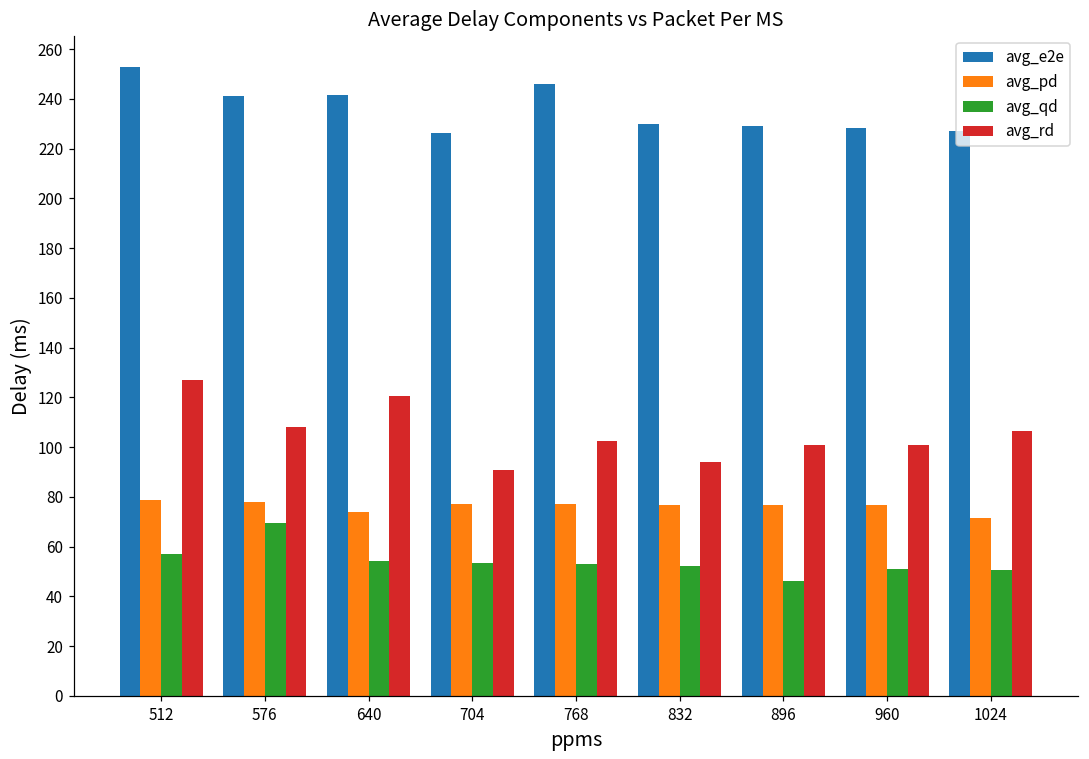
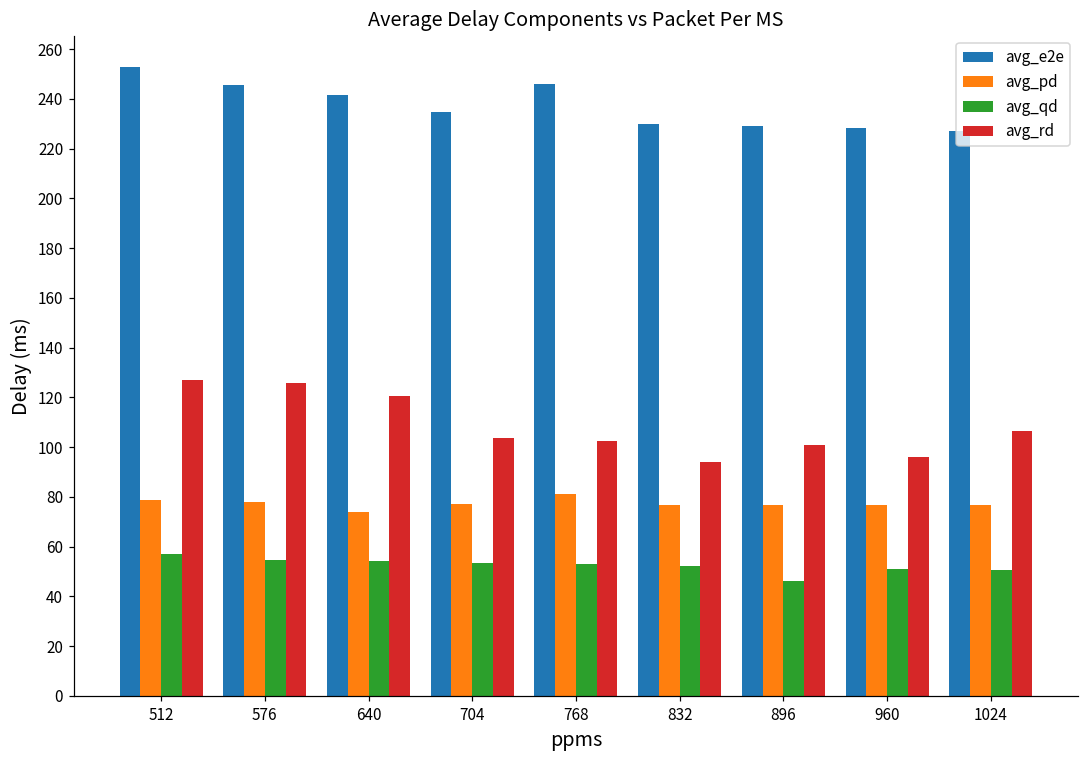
avg_e2e, 576: 241 -> 246
avg_qd, 576: 69 -> 55
avg_rd, 576: 108 -> 126
avg_e2e, 704: 226 -> 235
avg_rd, 704: 91 -> 104
avg_pd, 768: 77 -> 81
avg_rd, 960: 101 -> 96
avg_pd, 1024: 72 -> 77
